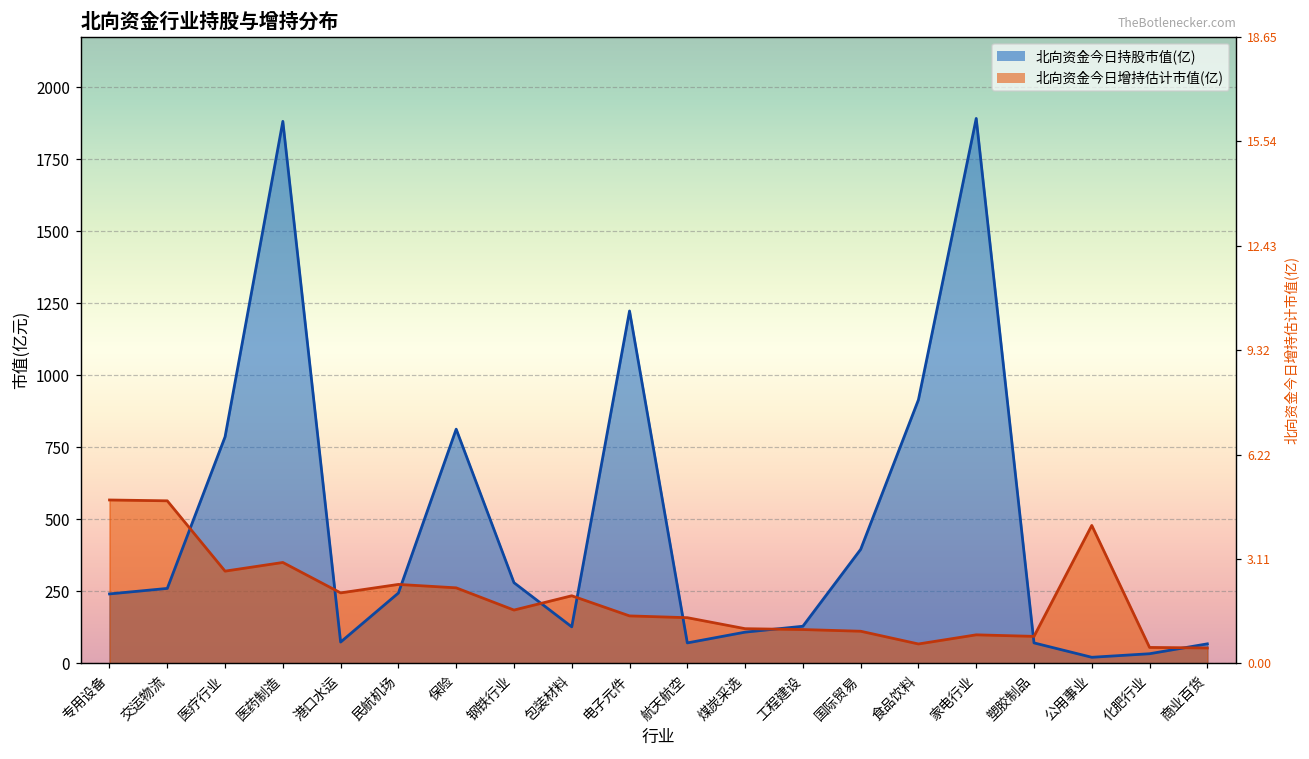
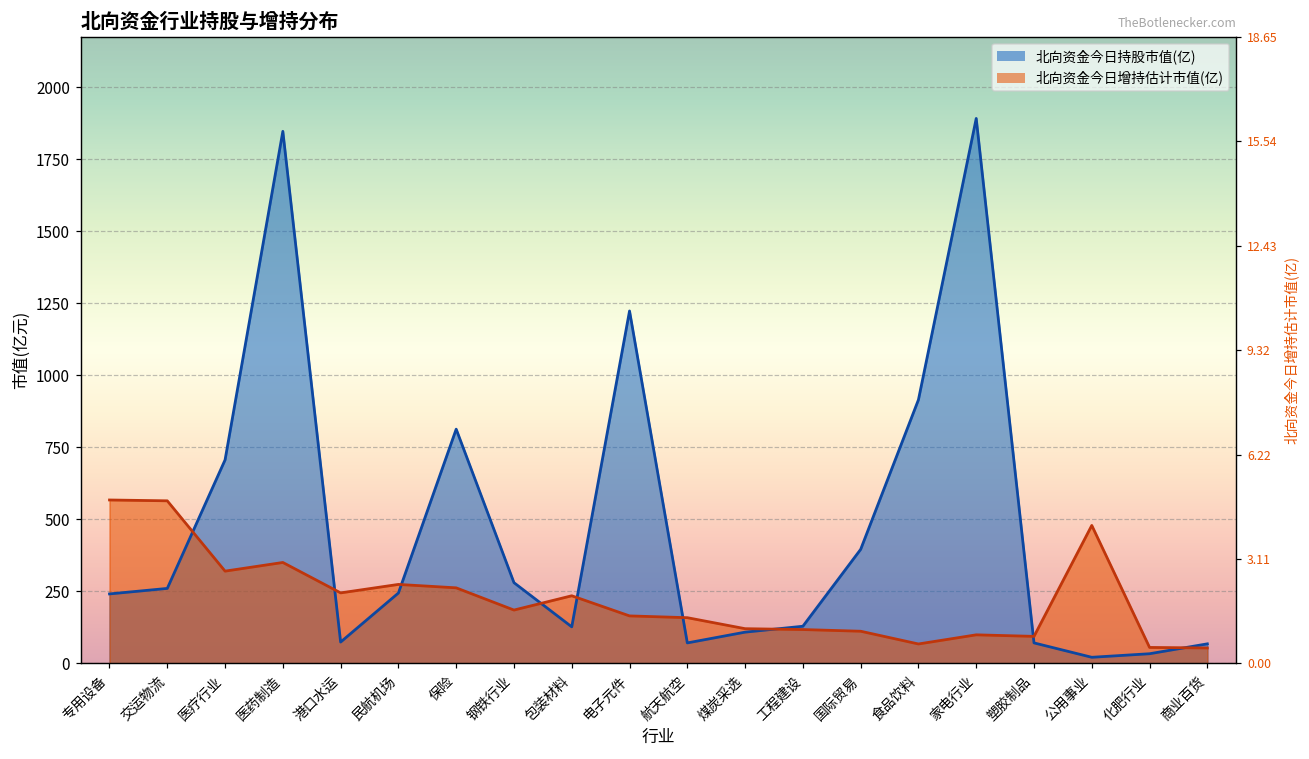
北向资金今日持股市值(亿), 医疗行业: 790 -> 710
北向资金今日持股市值(亿), 医药制造: 1880 -> 1850
